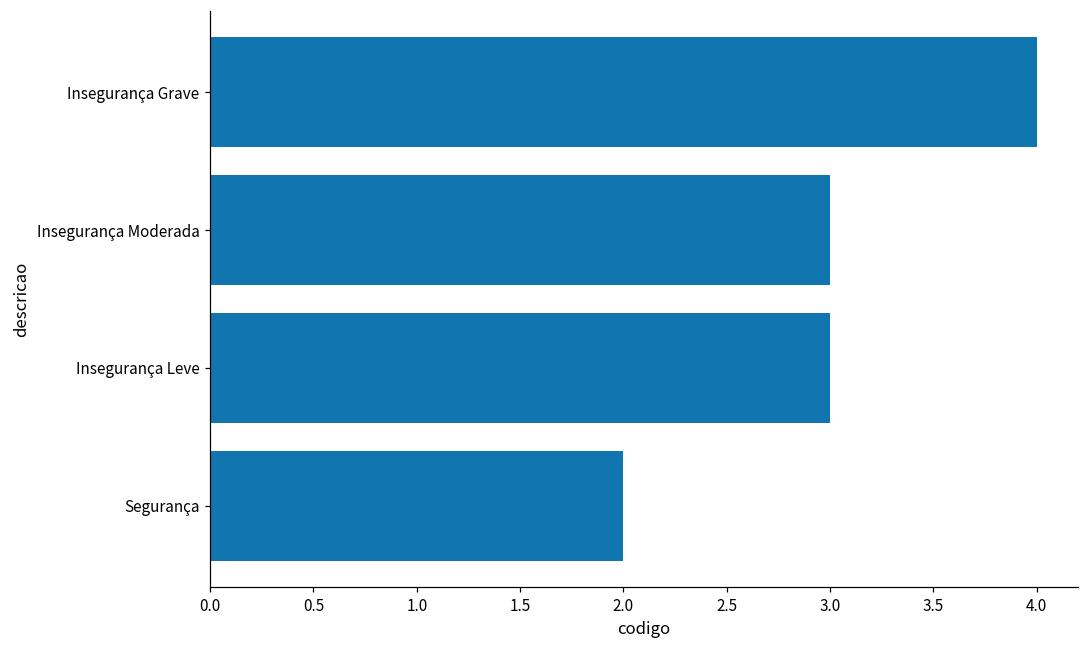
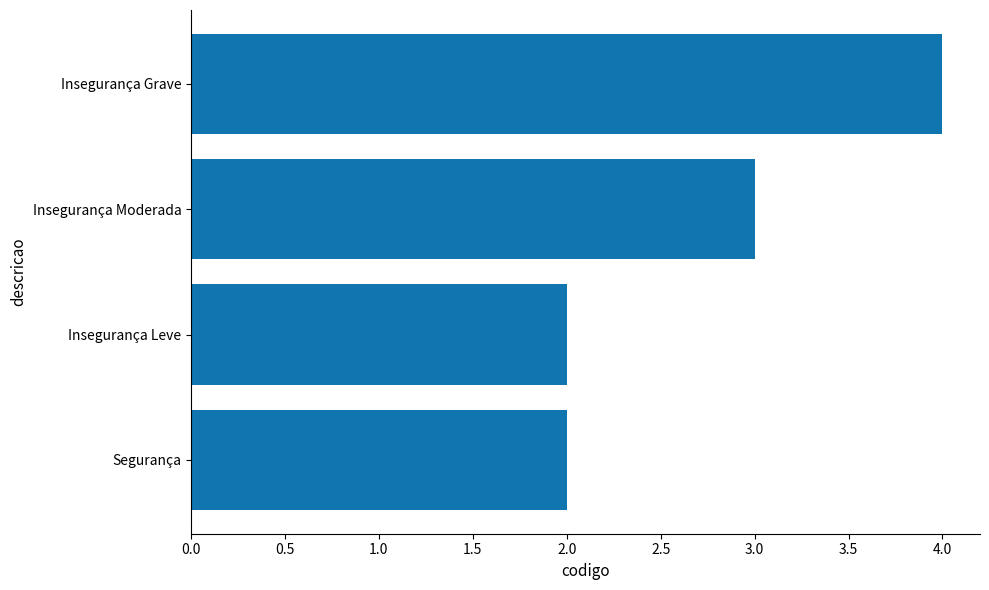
Insegurança Leve: 3 -> 2
